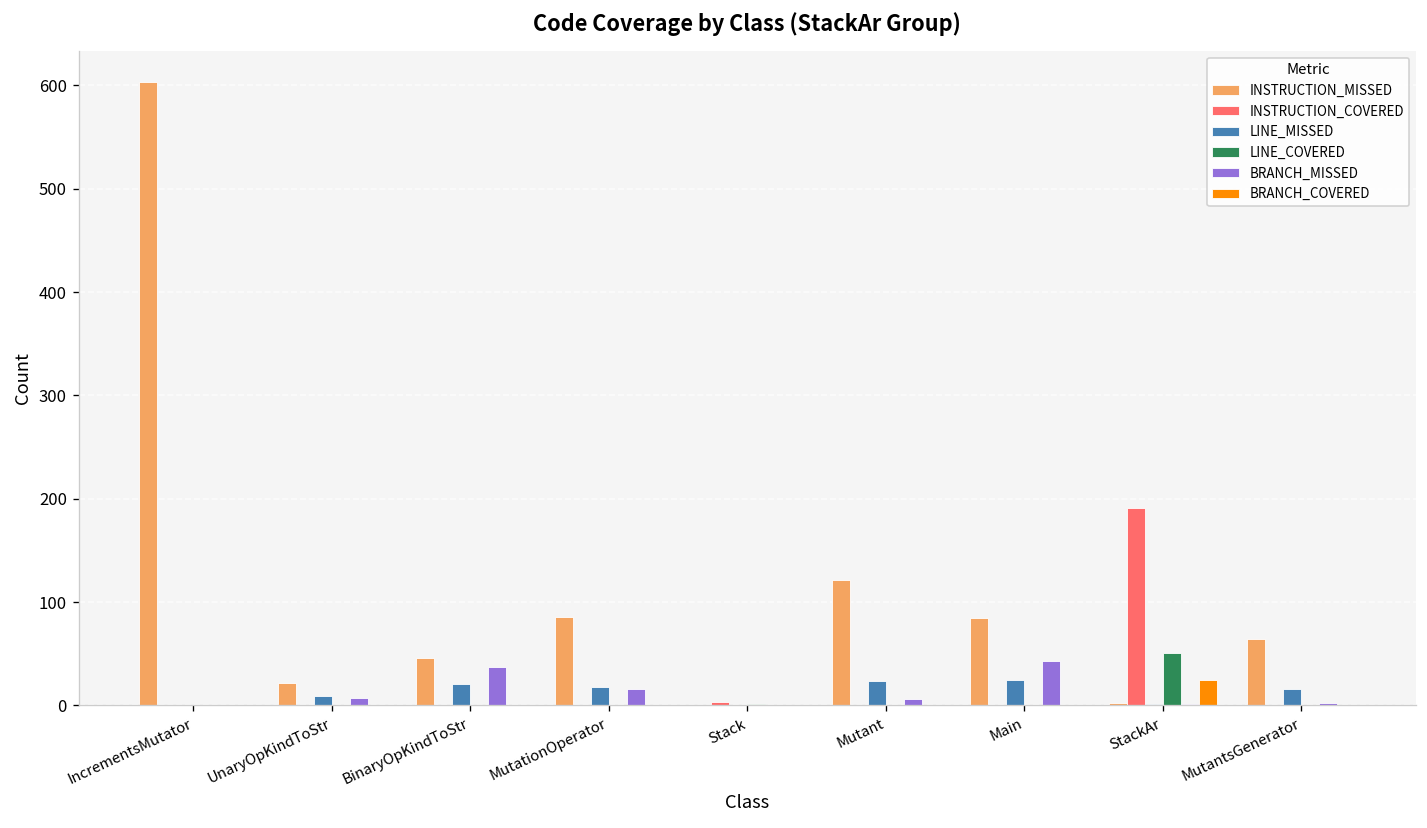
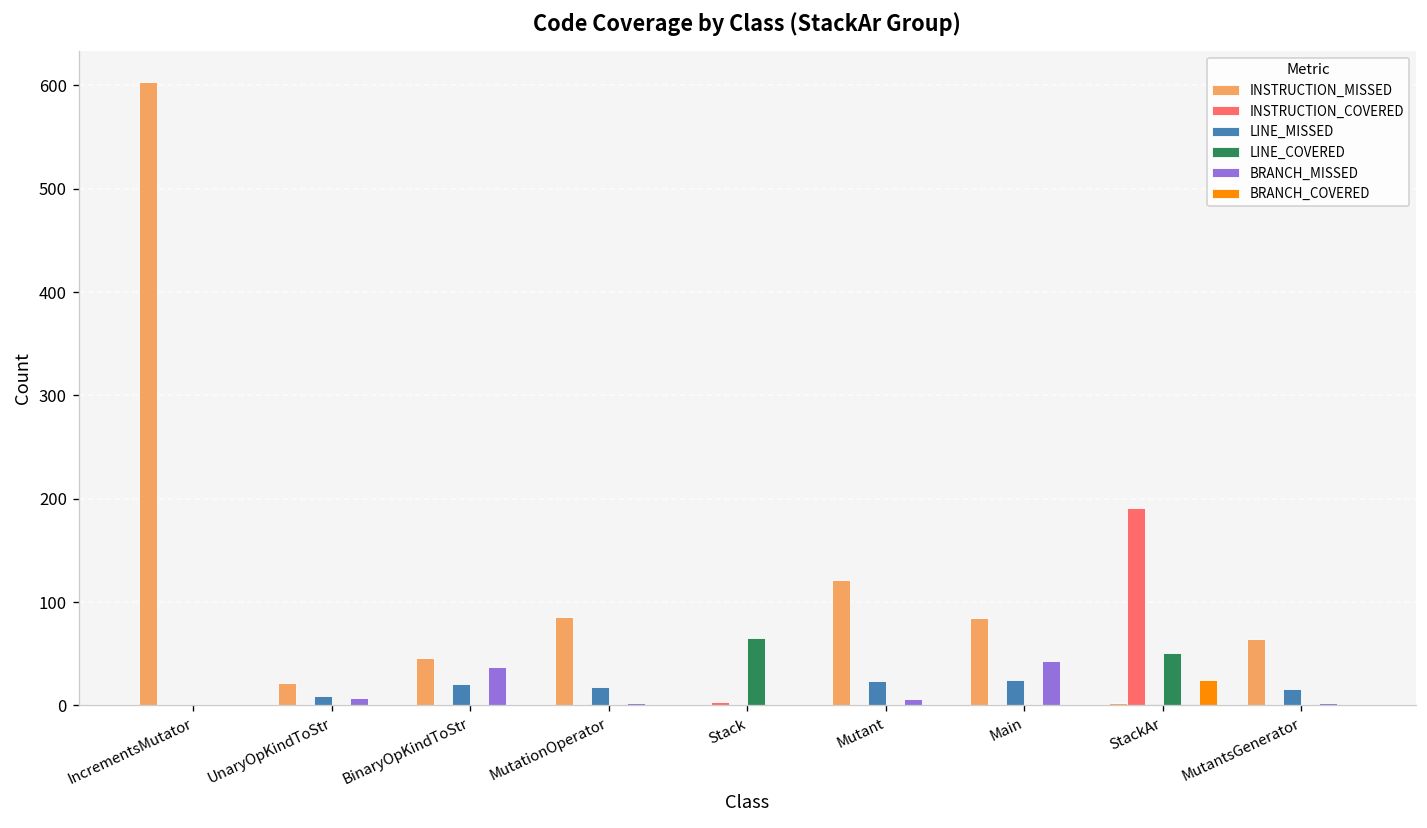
BRANCH_MISSED, MutationOperator: 20 -> 0
LINE_COVERED, Stack: 0 -> 70
